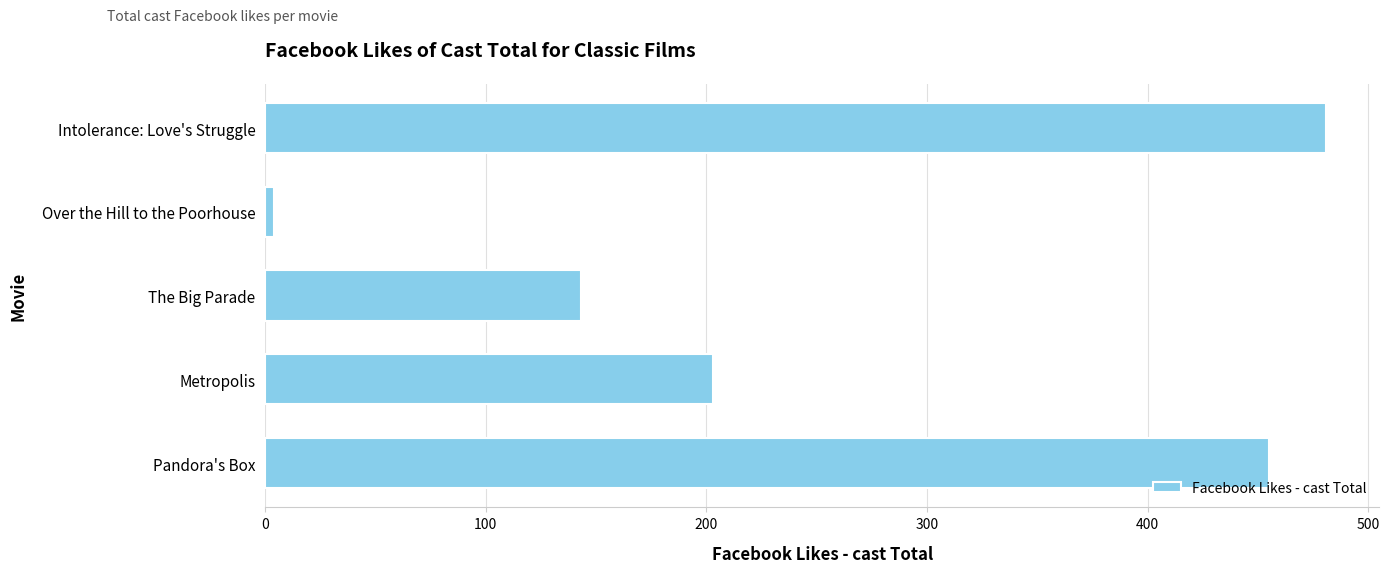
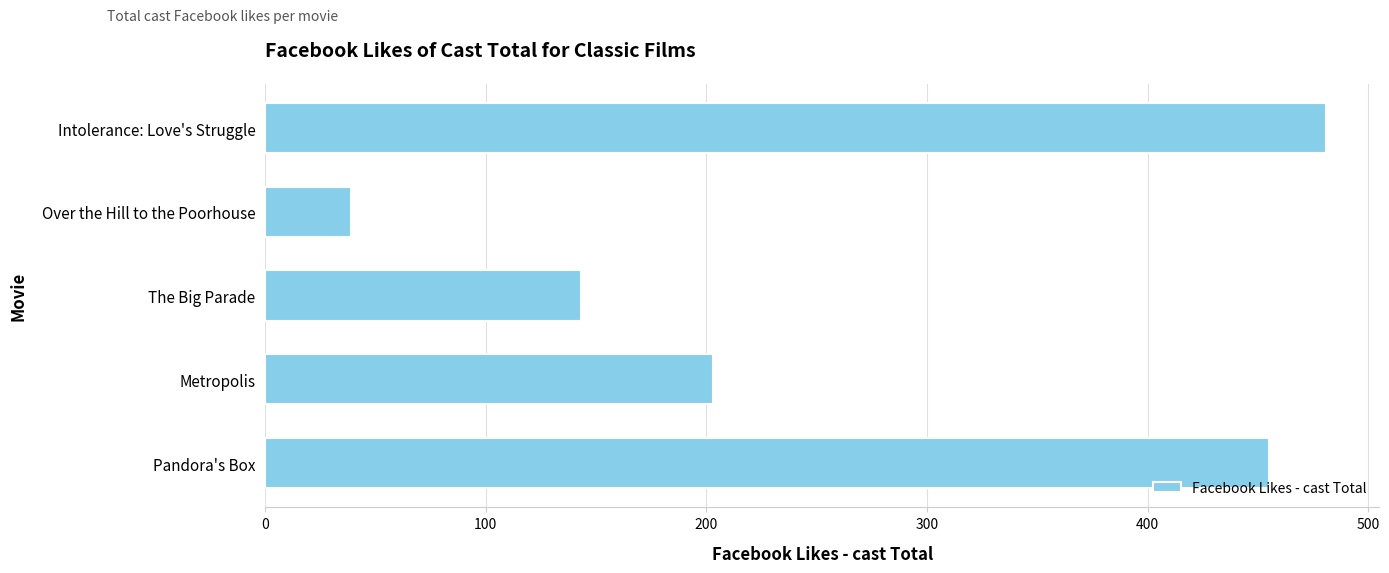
Over the Hill to the Poorhouse: 4 -> 39
